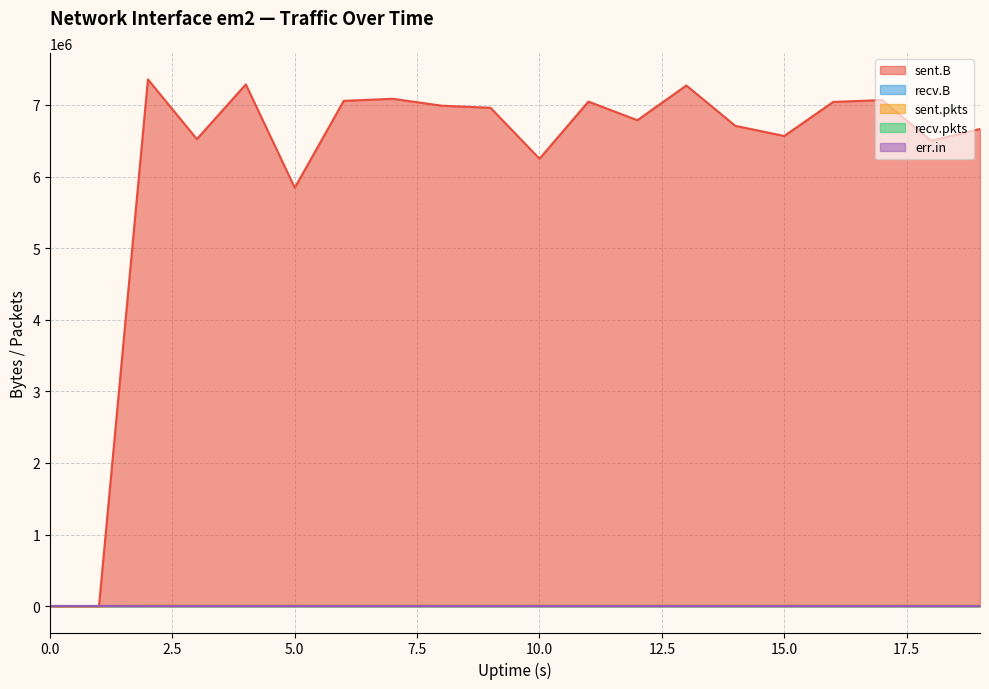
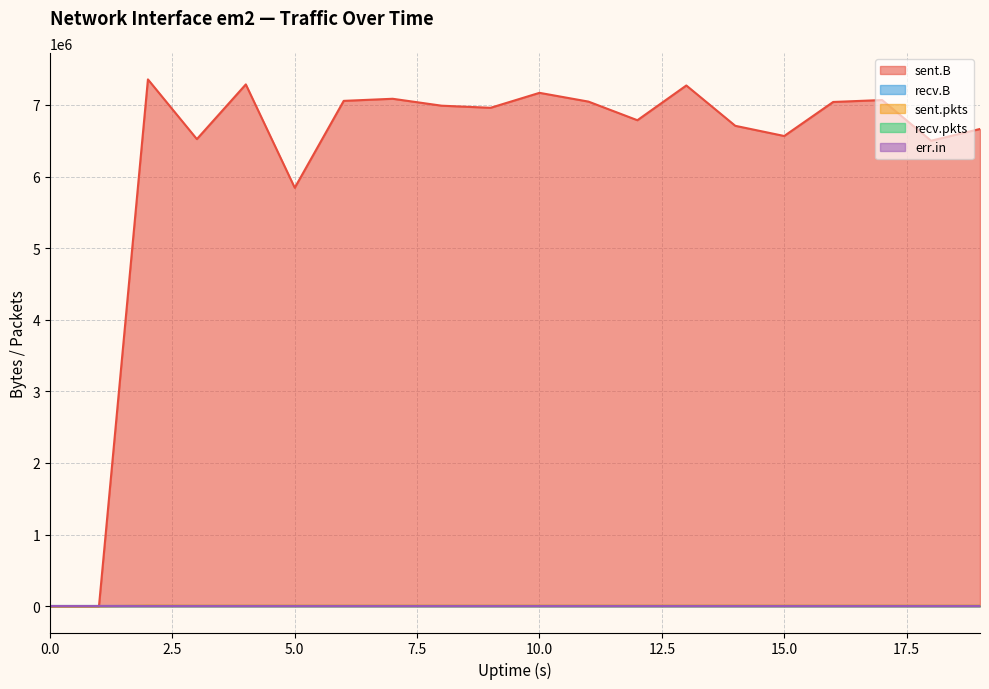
sent.B, 10.0: 6200000 -> 7200000
